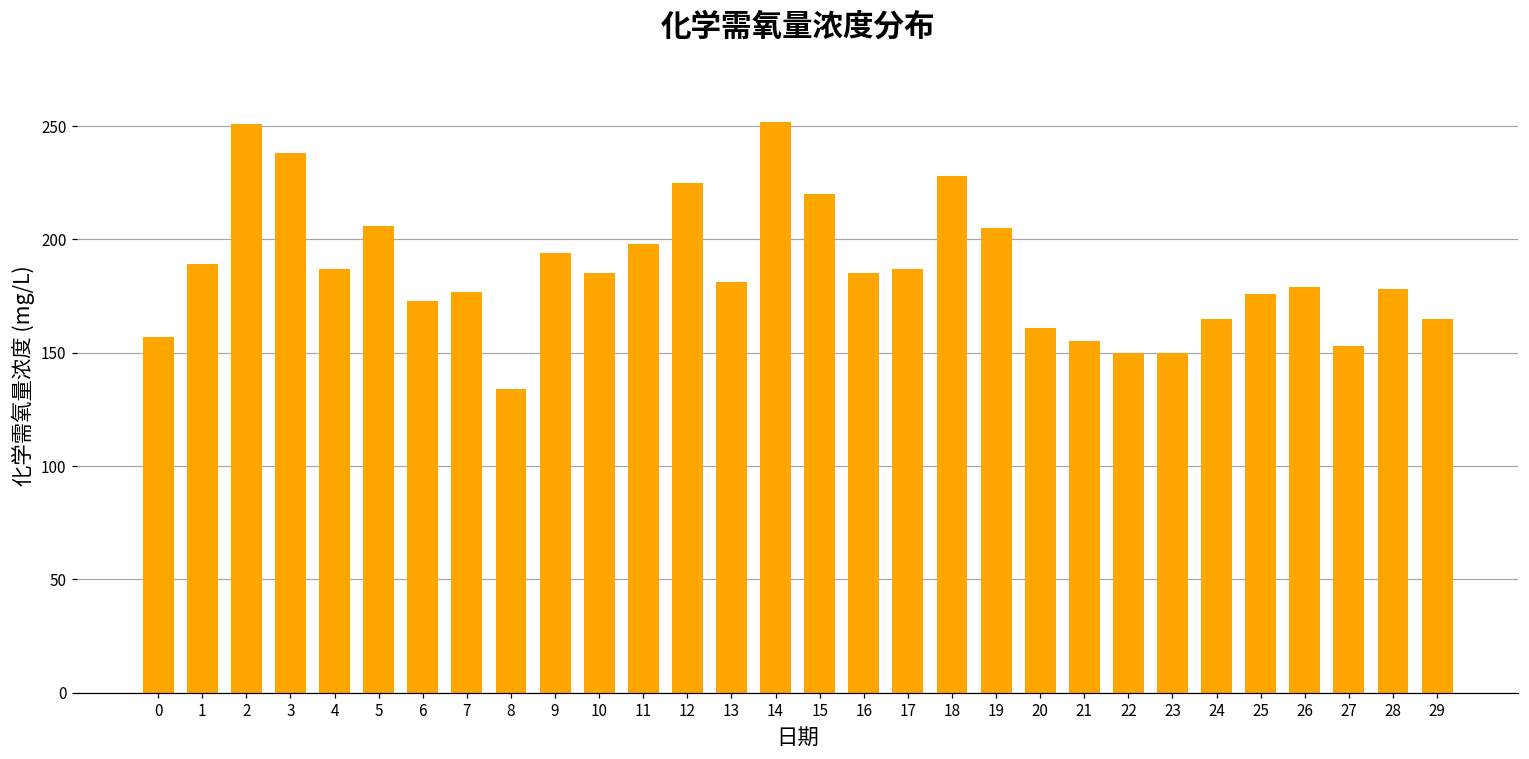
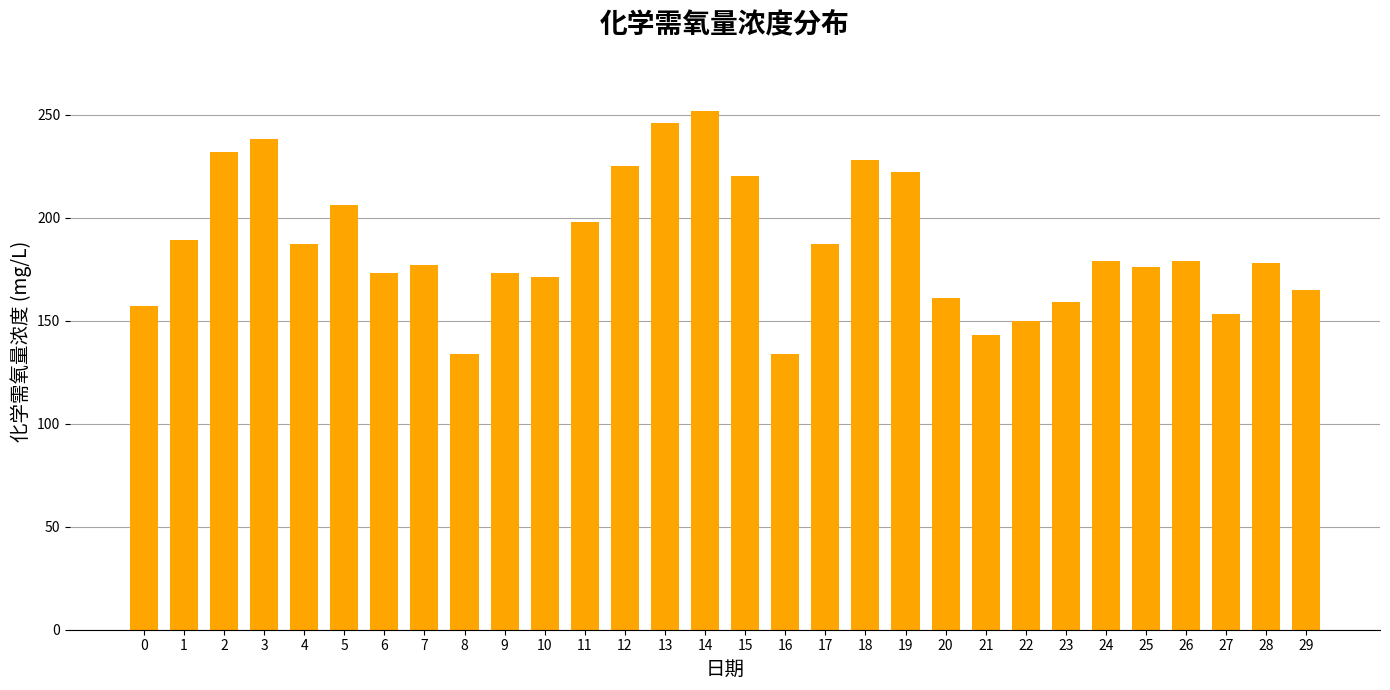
2: 251 -> 232
9: 194 -> 173
10: 185 -> 171
13: 181 -> 246
16: 185 -> 134
19: 205 -> 222
21: 155 -> 143
23: 150 -> 159
24: 165 -> 179
